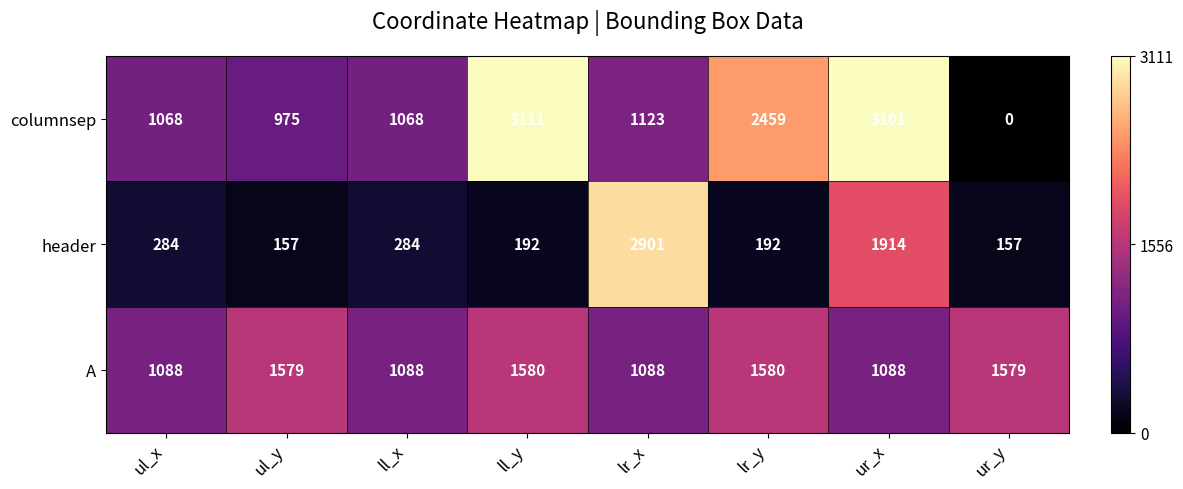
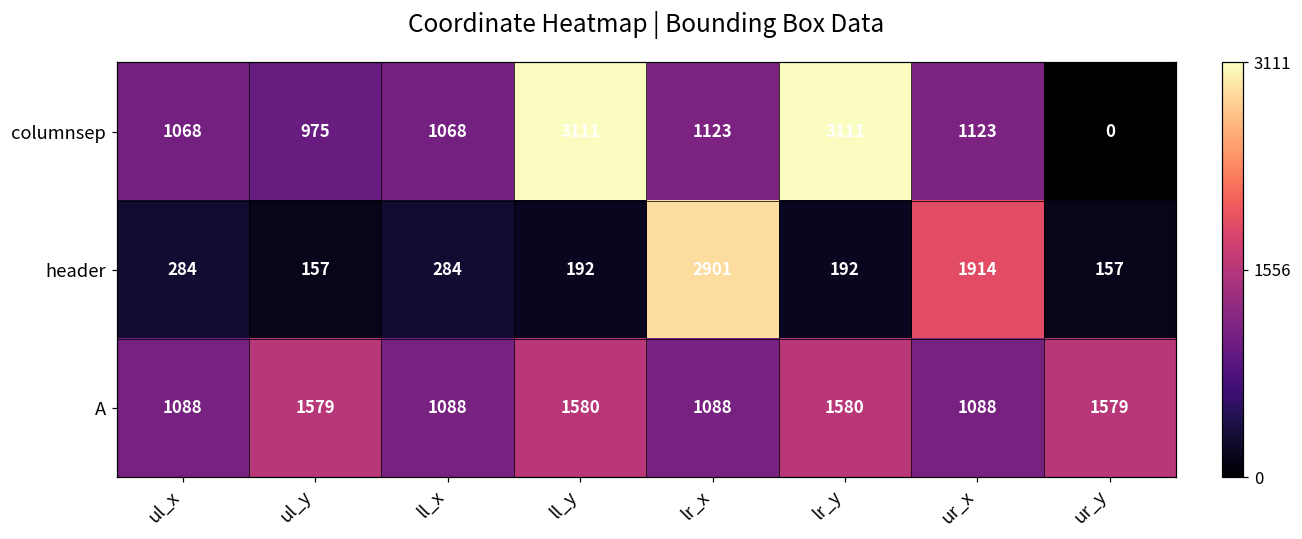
columnsep, lr_y: 2459 -> 3111
columnsep, ur_x: 3101 -> 1123
